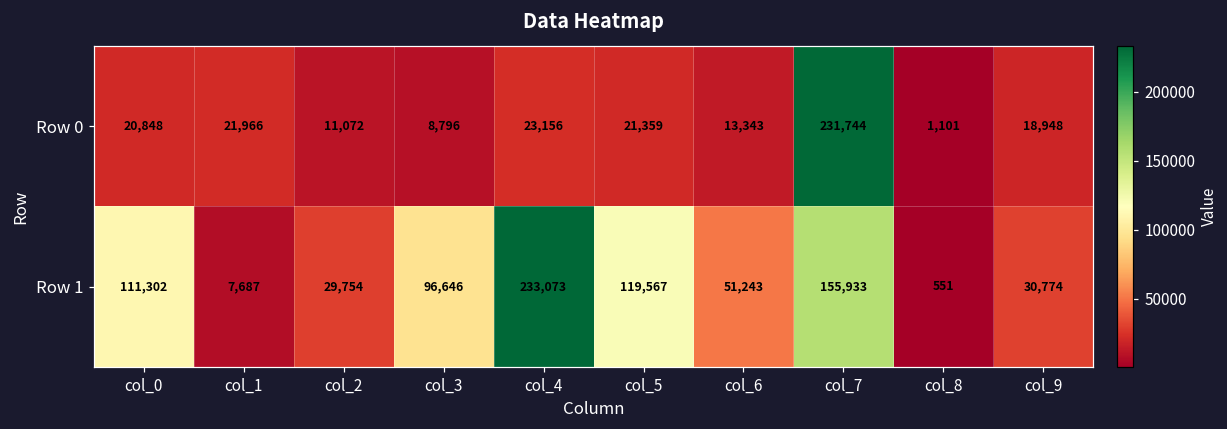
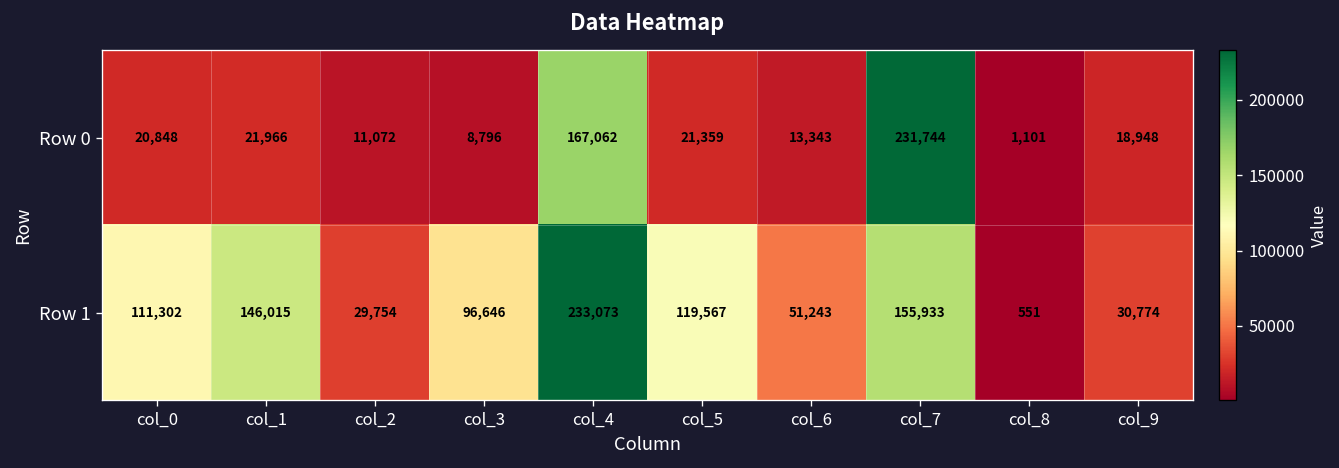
Row 0, col_4: 23,156 -> 167,062
Row 1, col_1: 7,687 -> 146,015
